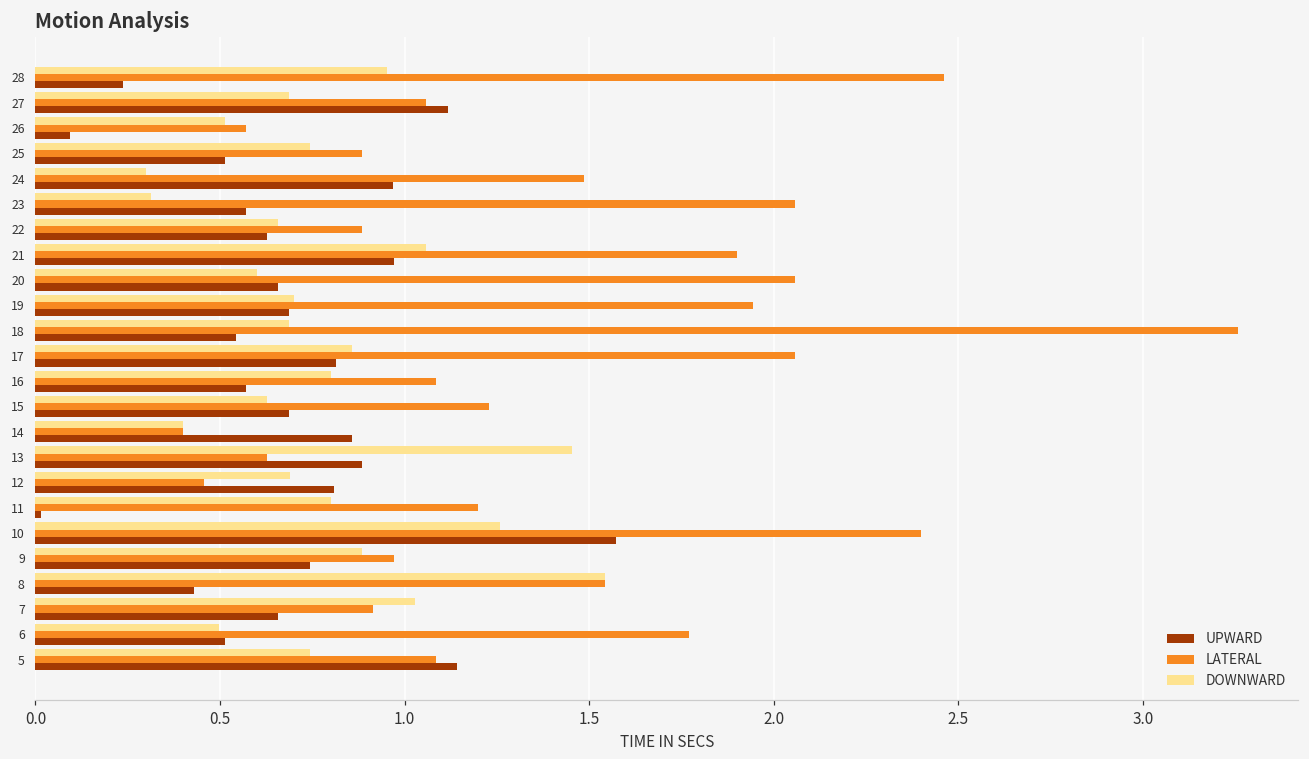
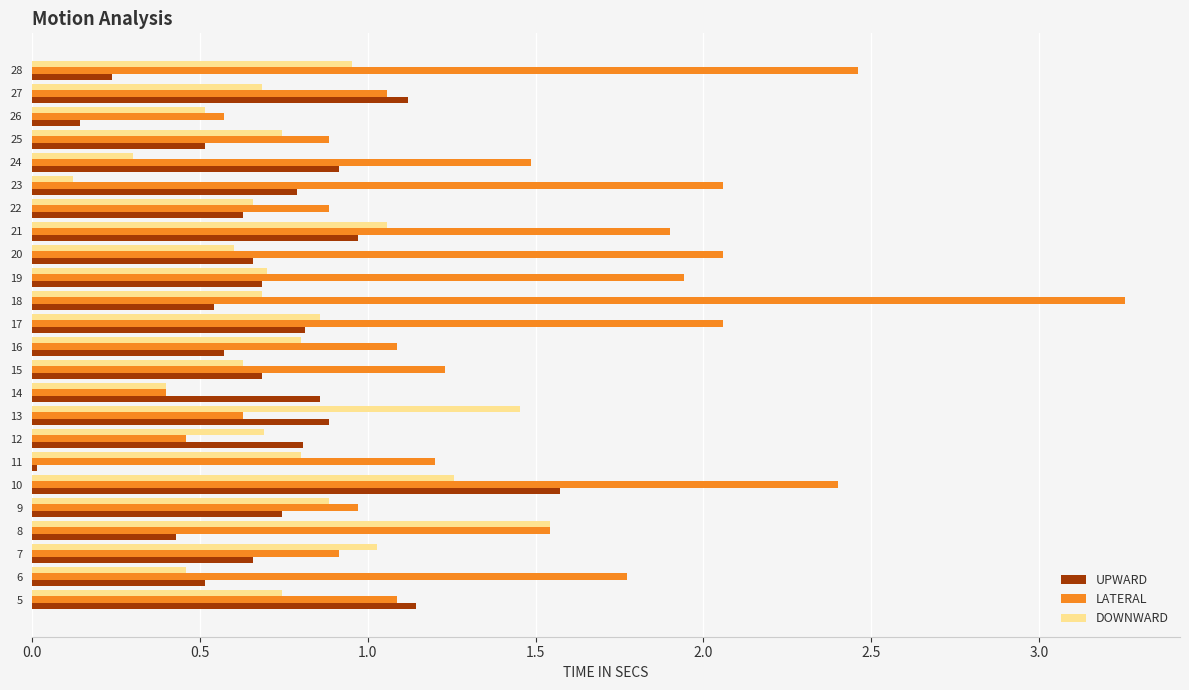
UPWARD, 26: 0.09 -> 0.14
UPWARD, 24: 0.97 -> 0.91
DOWNWARD, 23: 0.31 -> 0.12
UPWARD, 23: 0.57 -> 0.79
DOWNWARD, 6: 0.50 -> 0.46
